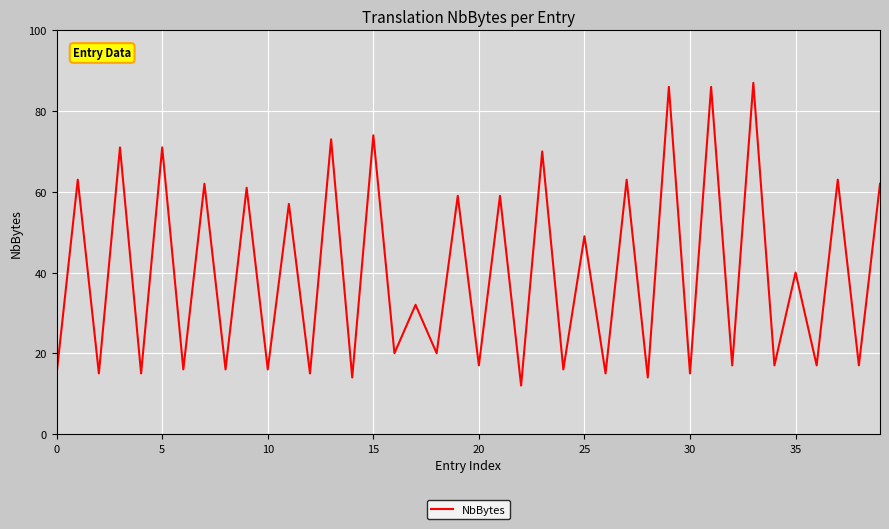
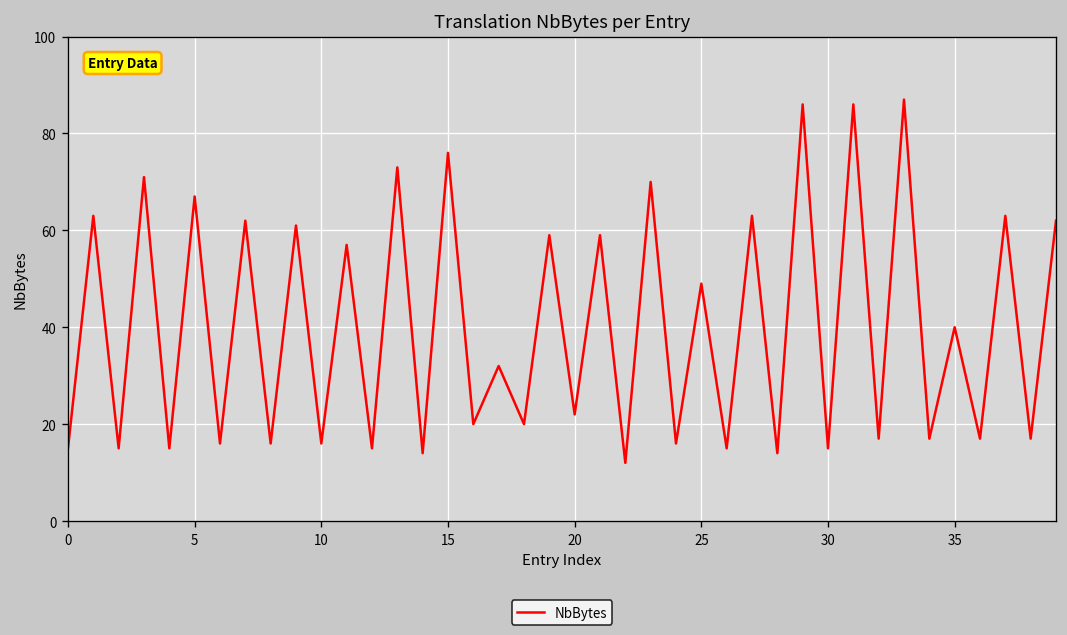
5: 71 -> 67
15: 74 -> 76
20: 17 -> 22
